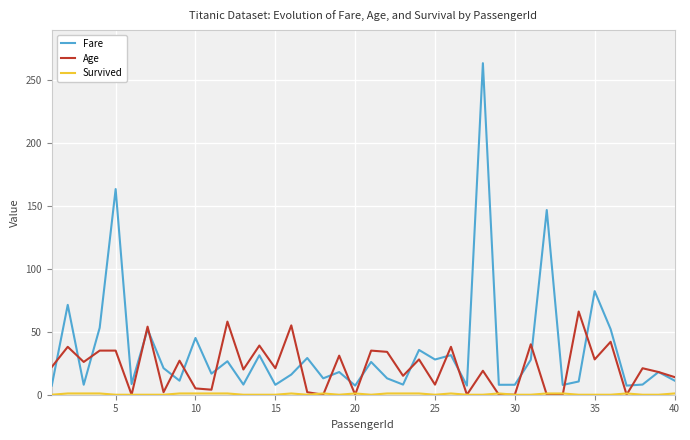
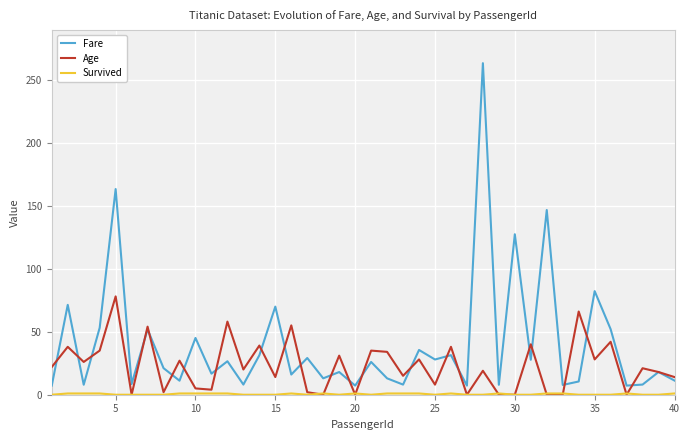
Age, 5: 35 -> 78
Fare, 15: 8 -> 70
Age, 15: 21 -> 14
Fare, 30: 8 -> 127
